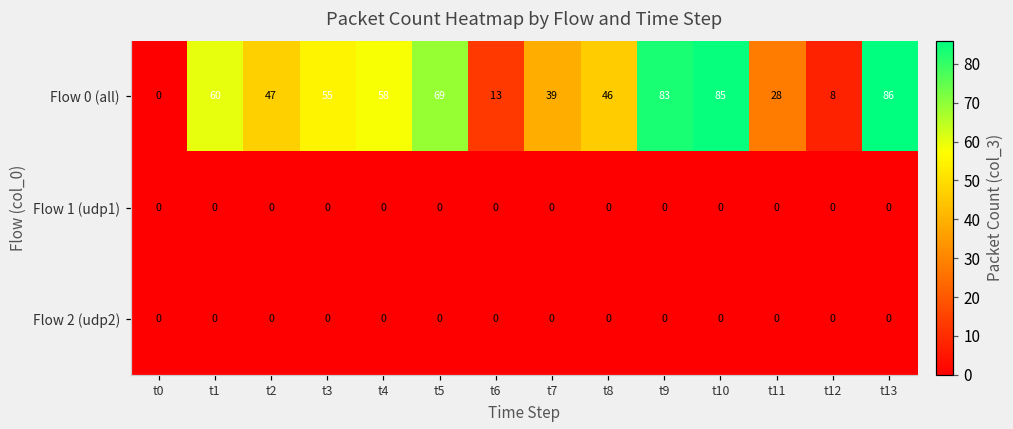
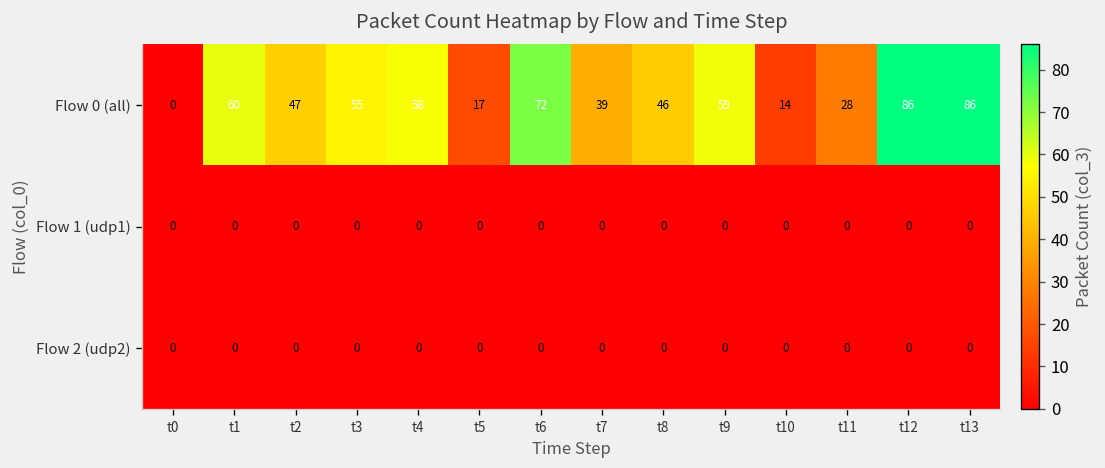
Flow 0 (all), t5: 69 -> 17
Flow 0 (all), t6: 13 -> 72
Flow 0 (all), t9: 83 -> 59
Flow 0 (all), t10: 85 -> 14
Flow 0 (all), t12: 8 -> 86
